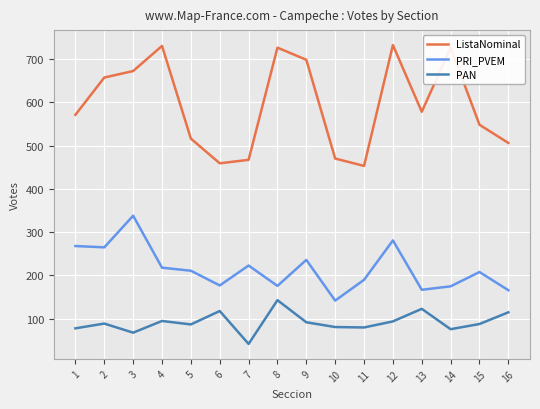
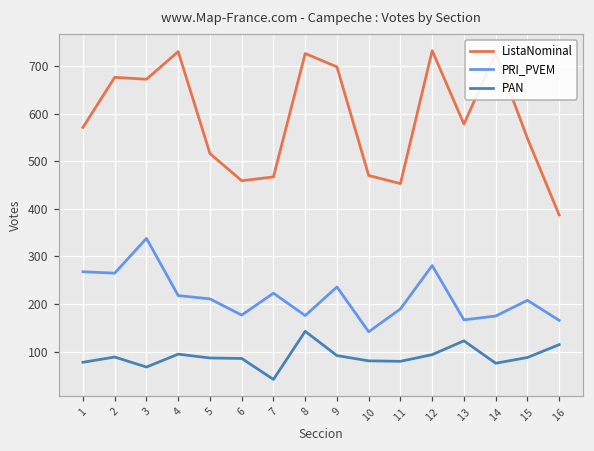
ListaNominal, 2: 660 -> 680
PAN, 6: 120 -> 90
ListaNominal, 16: 510 -> 390
